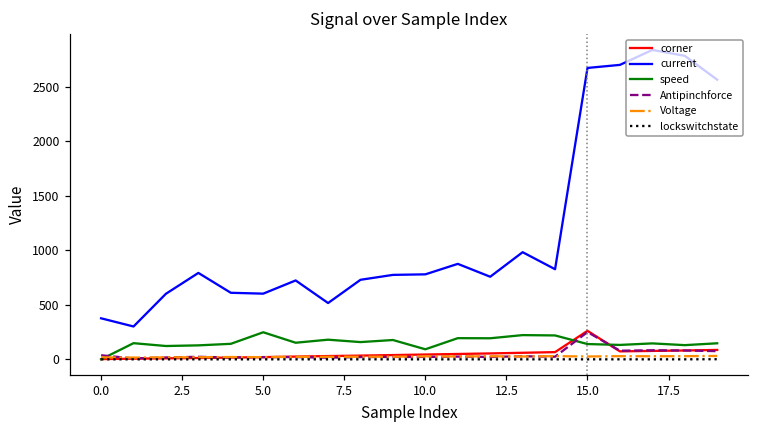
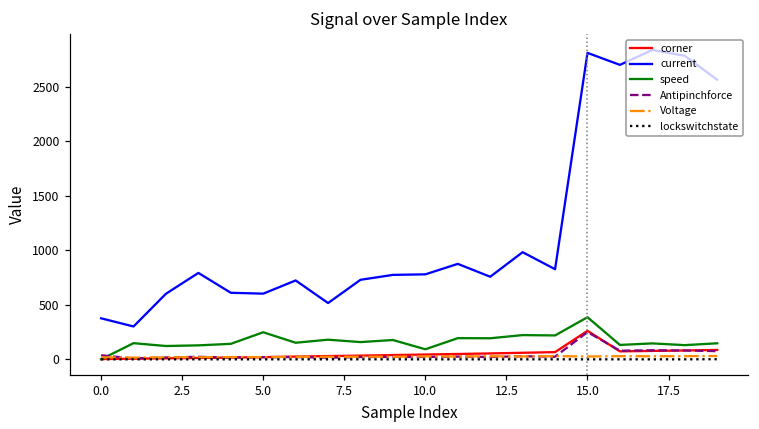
current, 15.0: 2700 -> 2800
speed, 15.0: 100 -> 400
